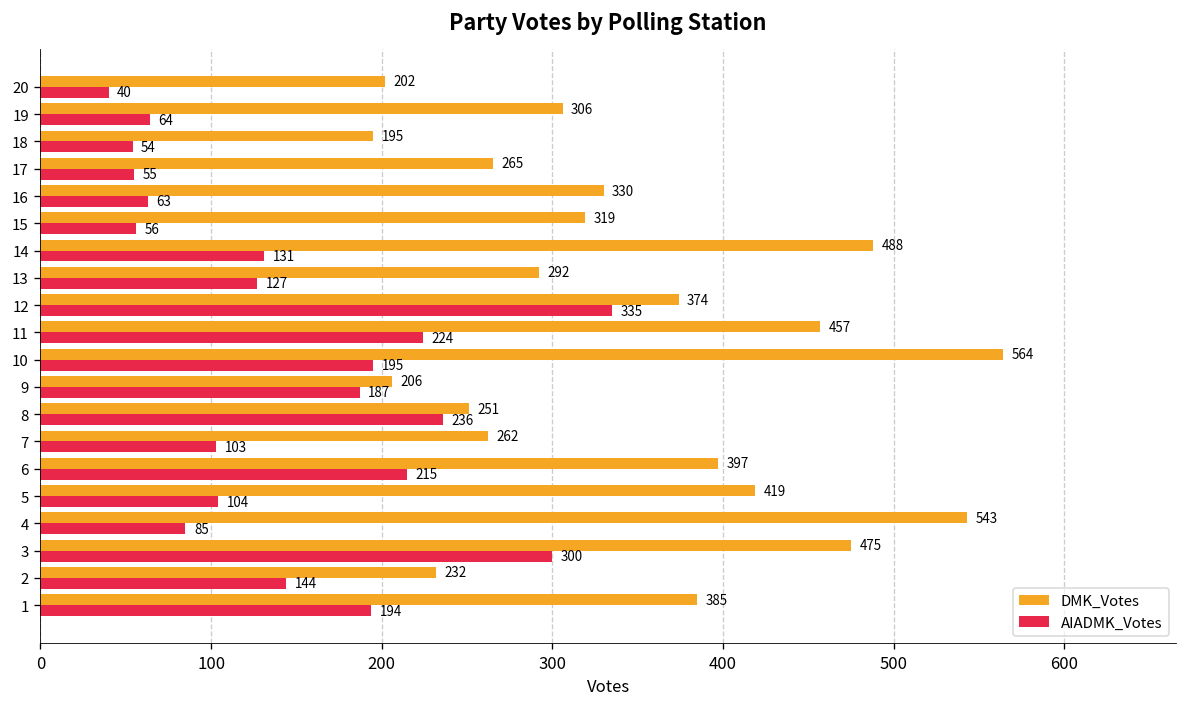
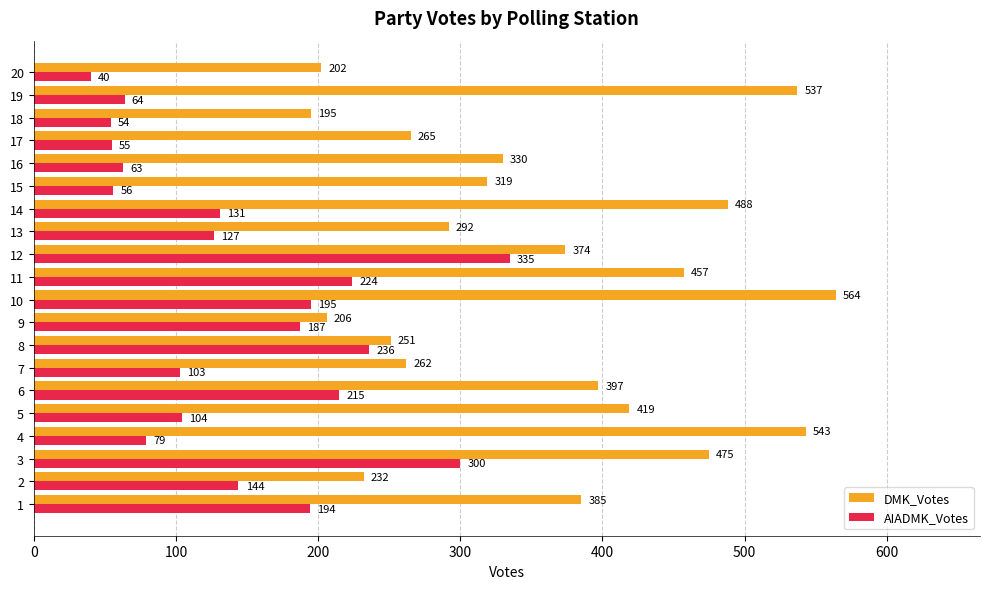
DMK_Votes, 19: 306 -> 537
AIADMK_Votes, 4: 85 -> 79
